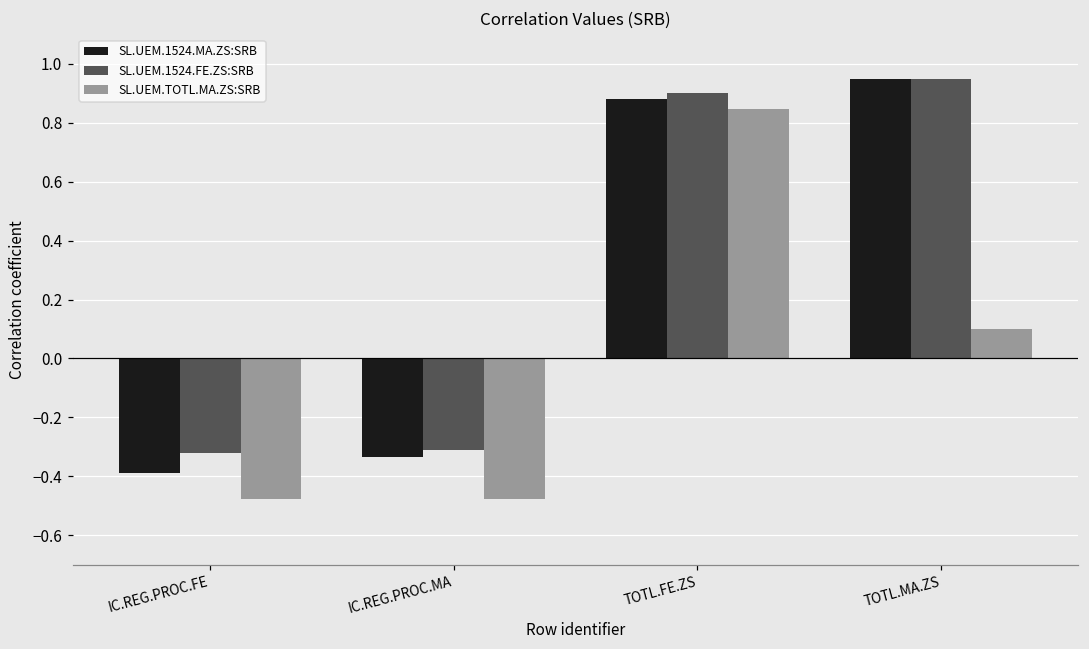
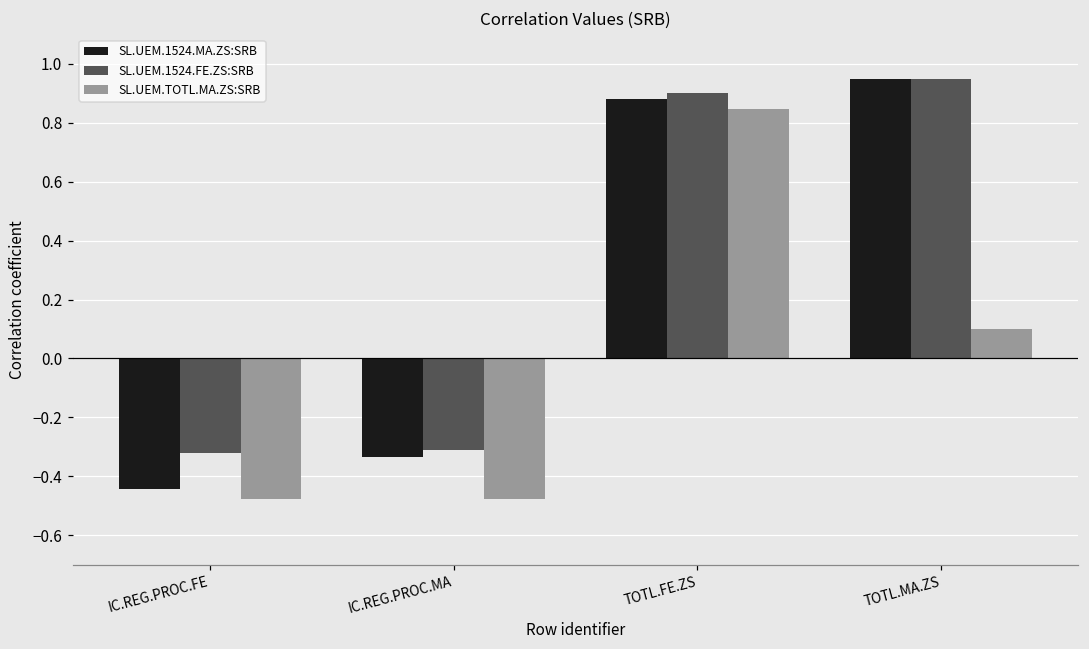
SL.UEM.1524.MA.ZS:SRB, IC.REG.PROC.FE: -0.39 -> -0.44
